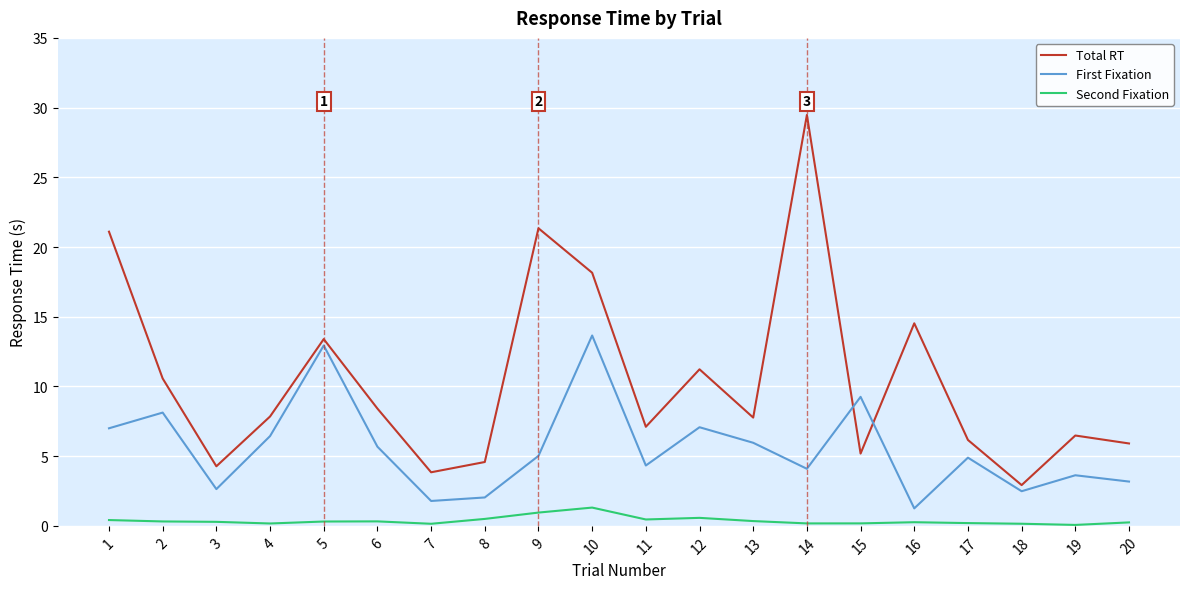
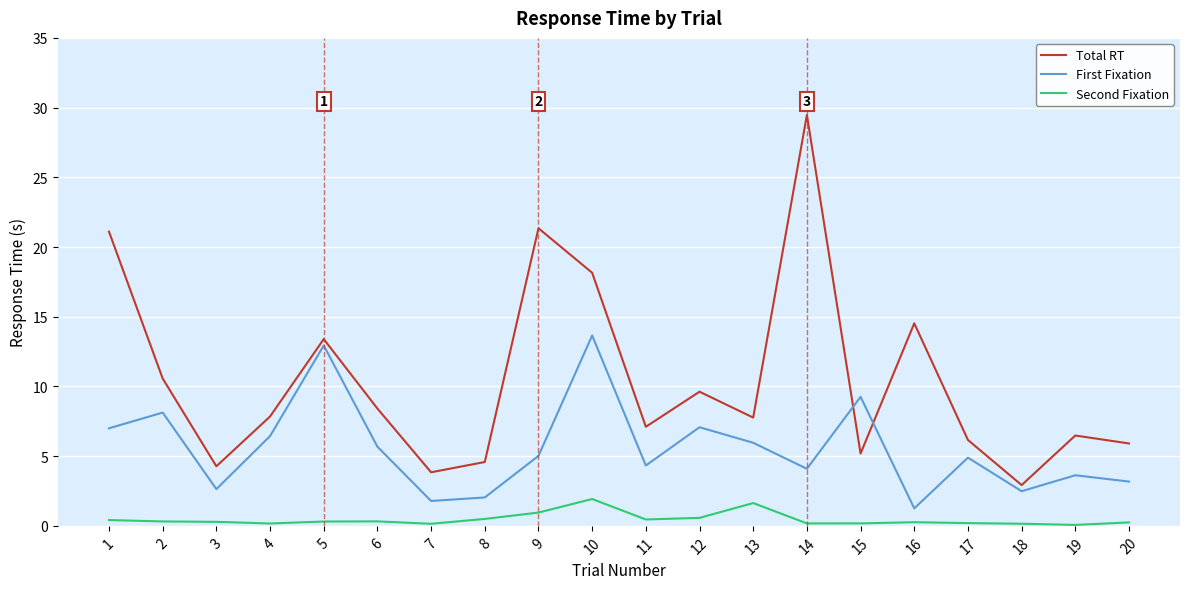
Second Fixation, 10: 1.3 -> 1.9
Total RT, 12: 11.2 -> 9.6
Second Fixation, 13: 0.3 -> 1.6
